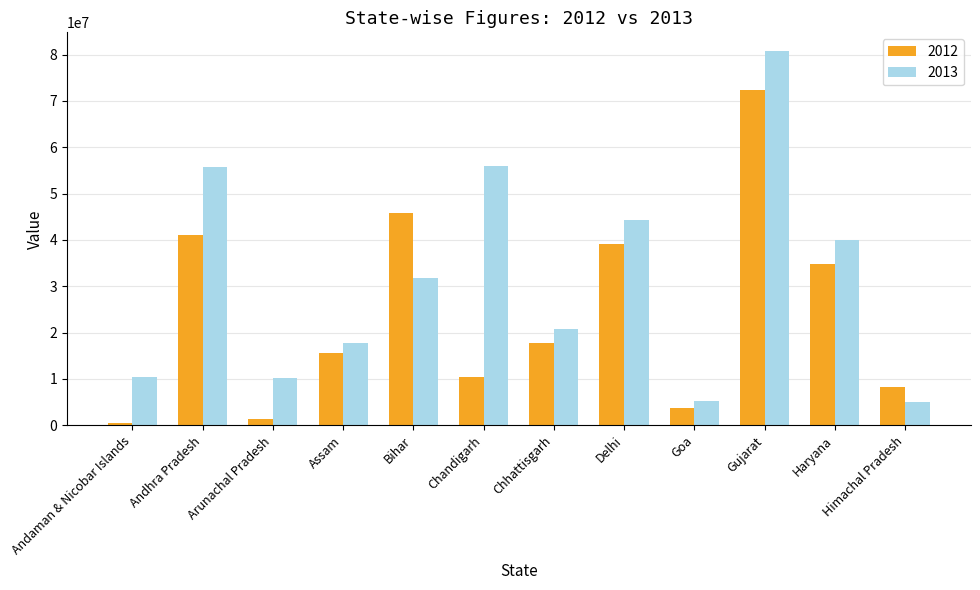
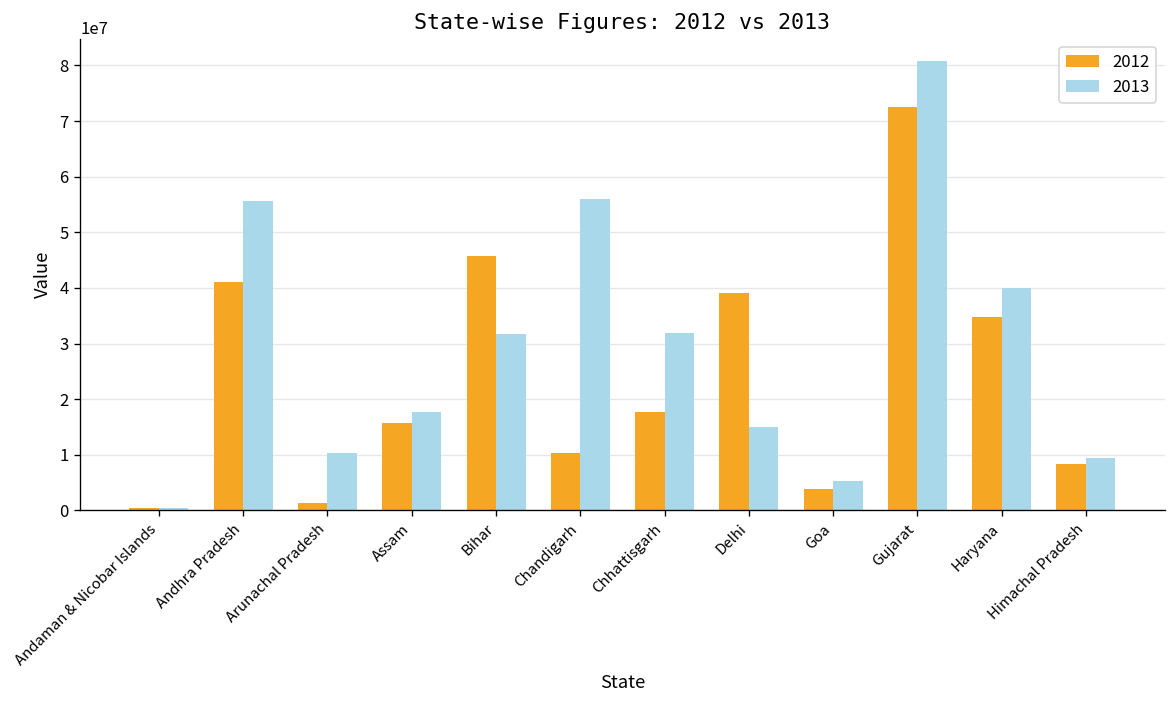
2013, Andaman & Nicobar Islands: 10000000 -> 1000000
2013, Chhattisgarh: 21000000 -> 32000000
2013, Delhi: 44000000 -> 15000000
2013, Himachal Pradesh: 5000000 -> 9000000
